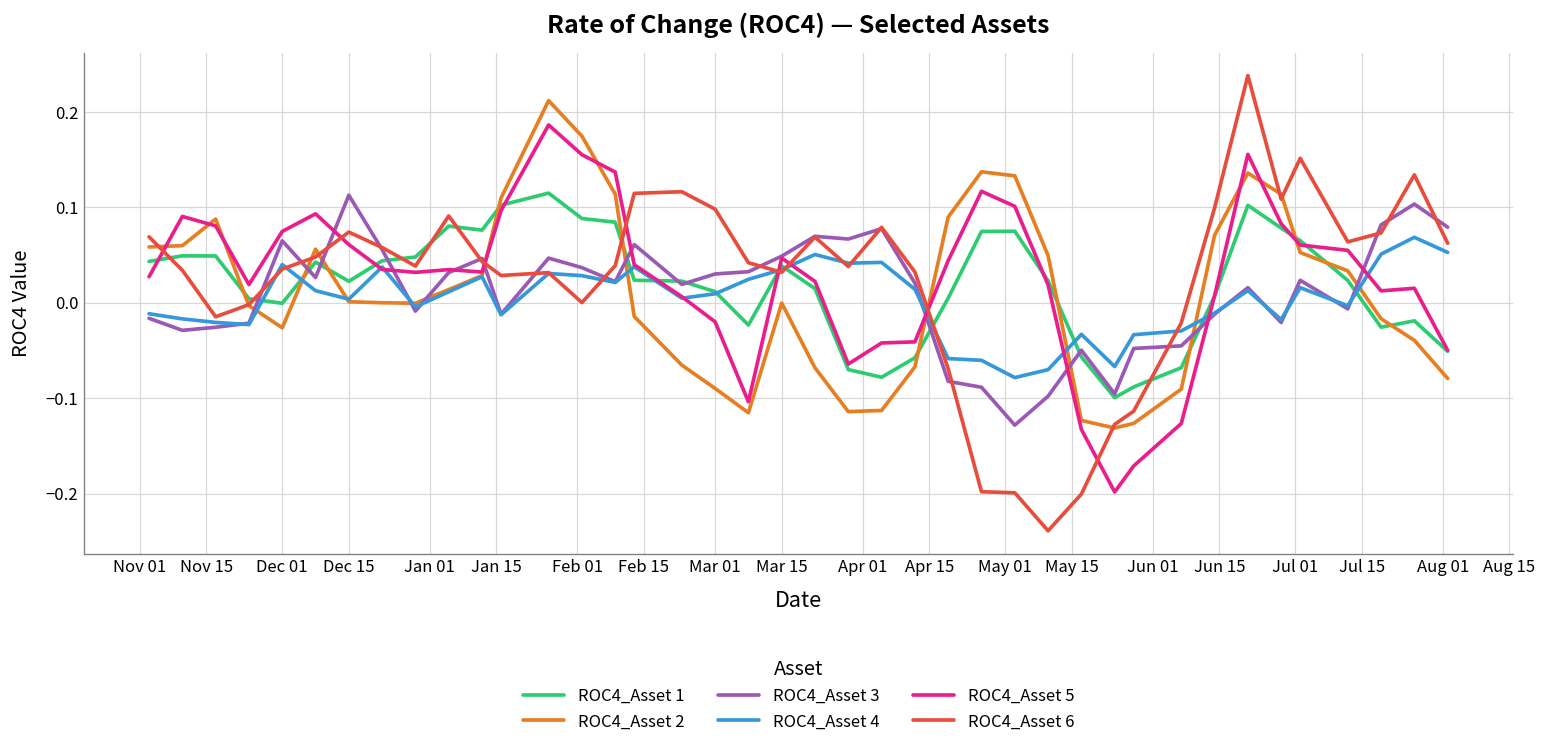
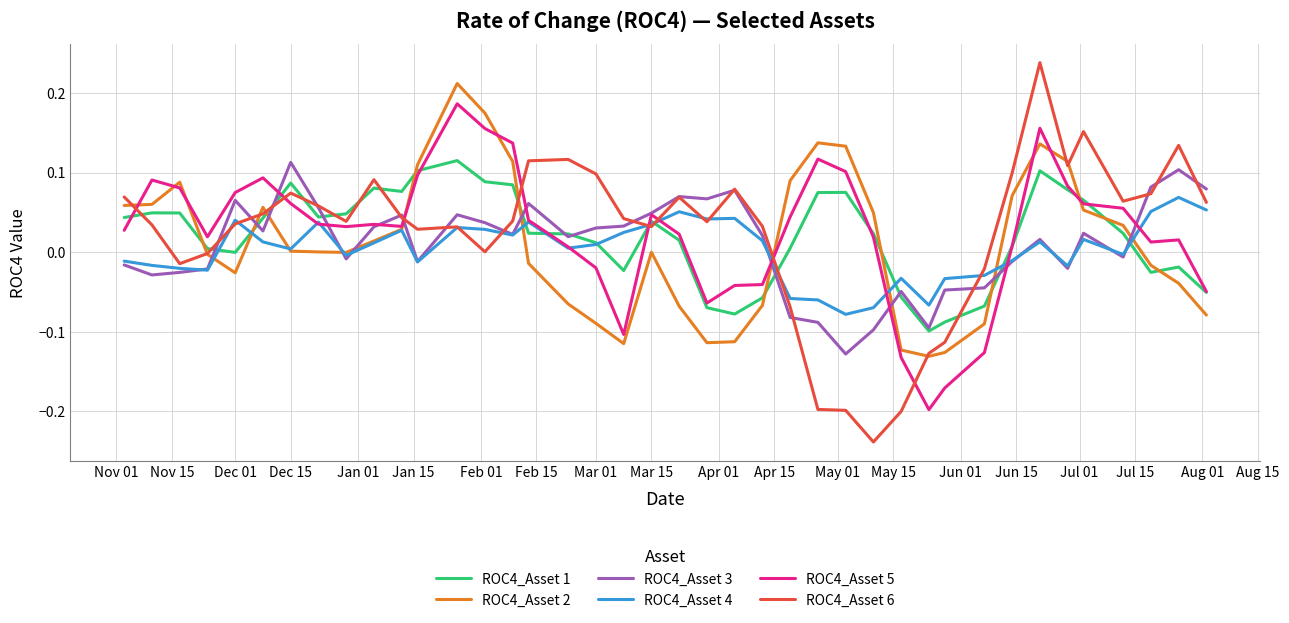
ROC4_Asset 1, Dec 15: 0.02 -> 0.09
